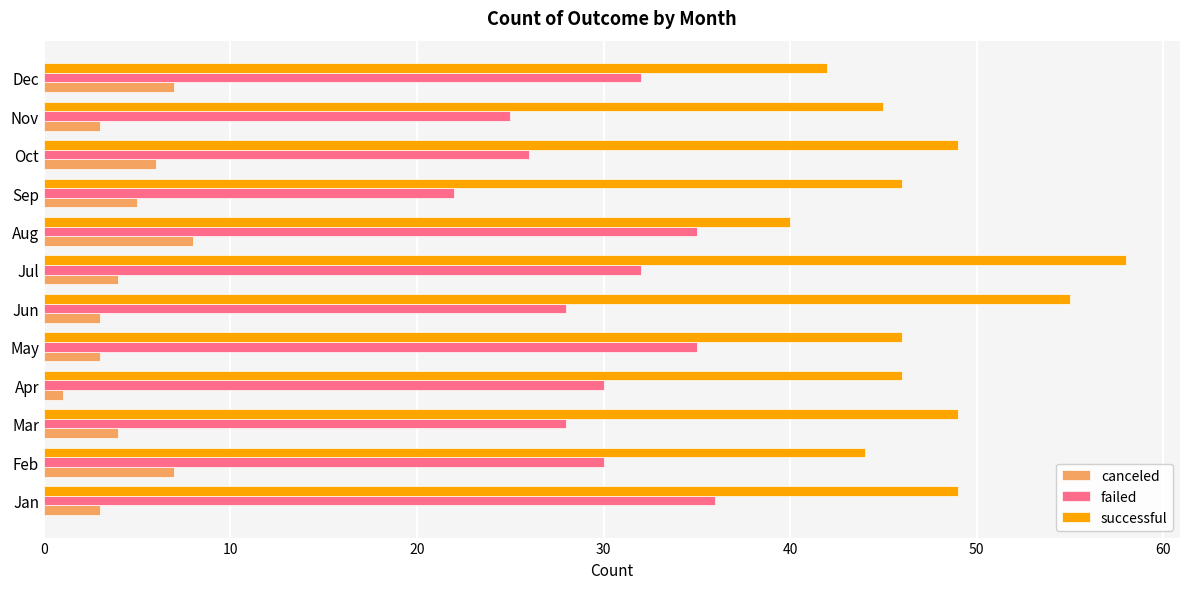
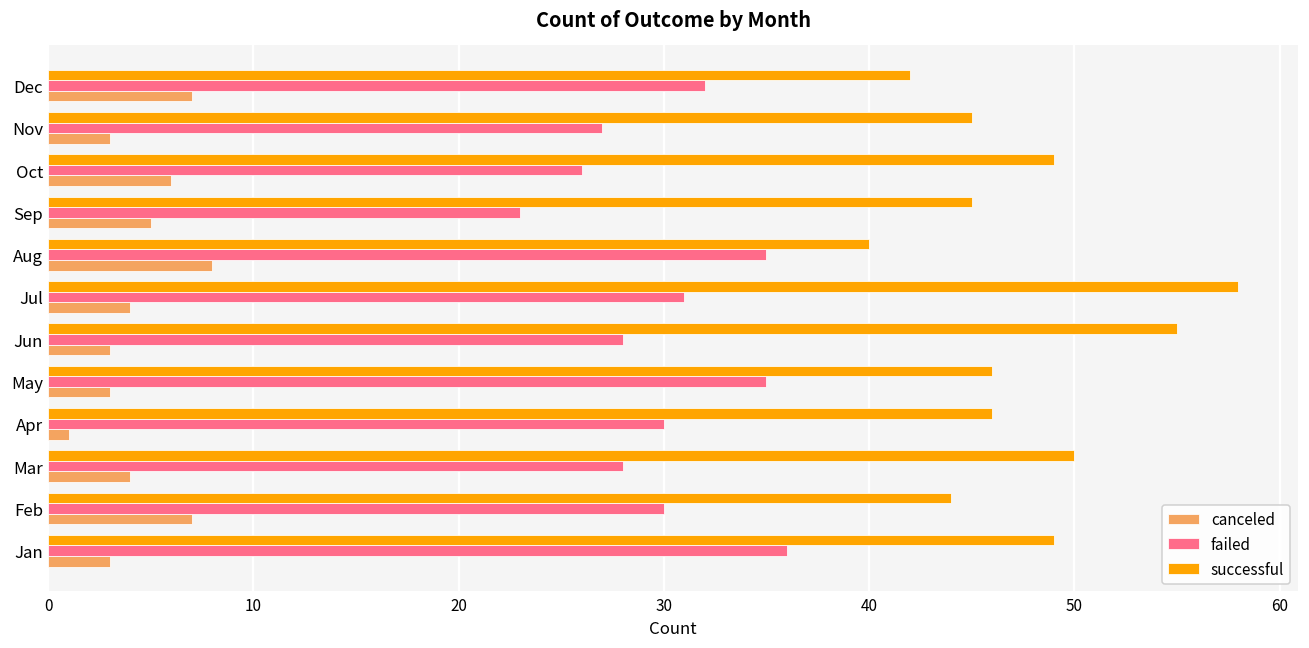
failed, Nov: 25 -> 27
successful, Sep: 46 -> 45
failed, Sep: 22 -> 23
failed, Jul: 32 -> 31
successful, Mar: 49 -> 50
